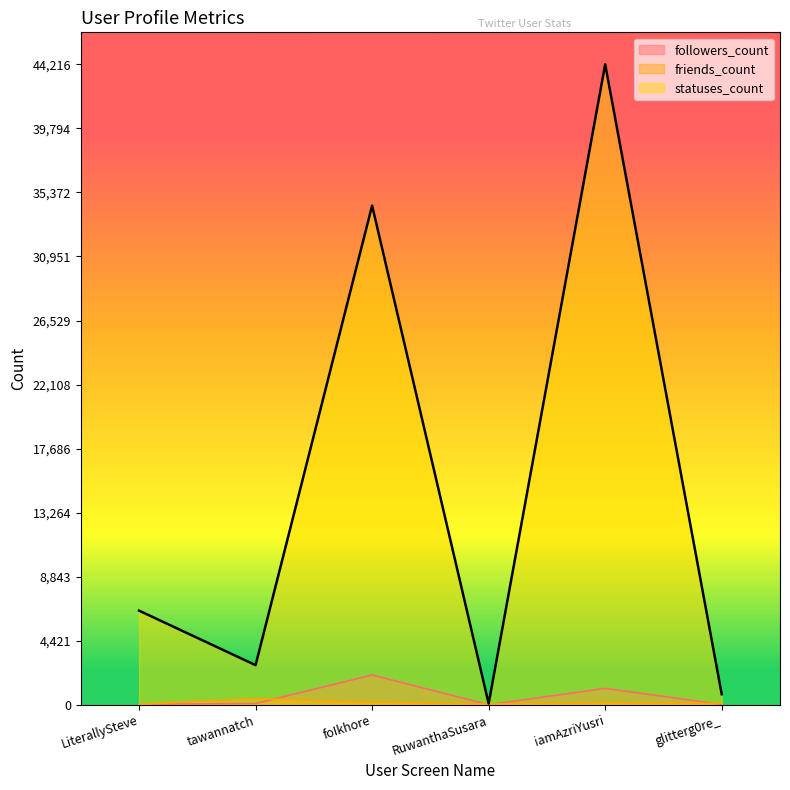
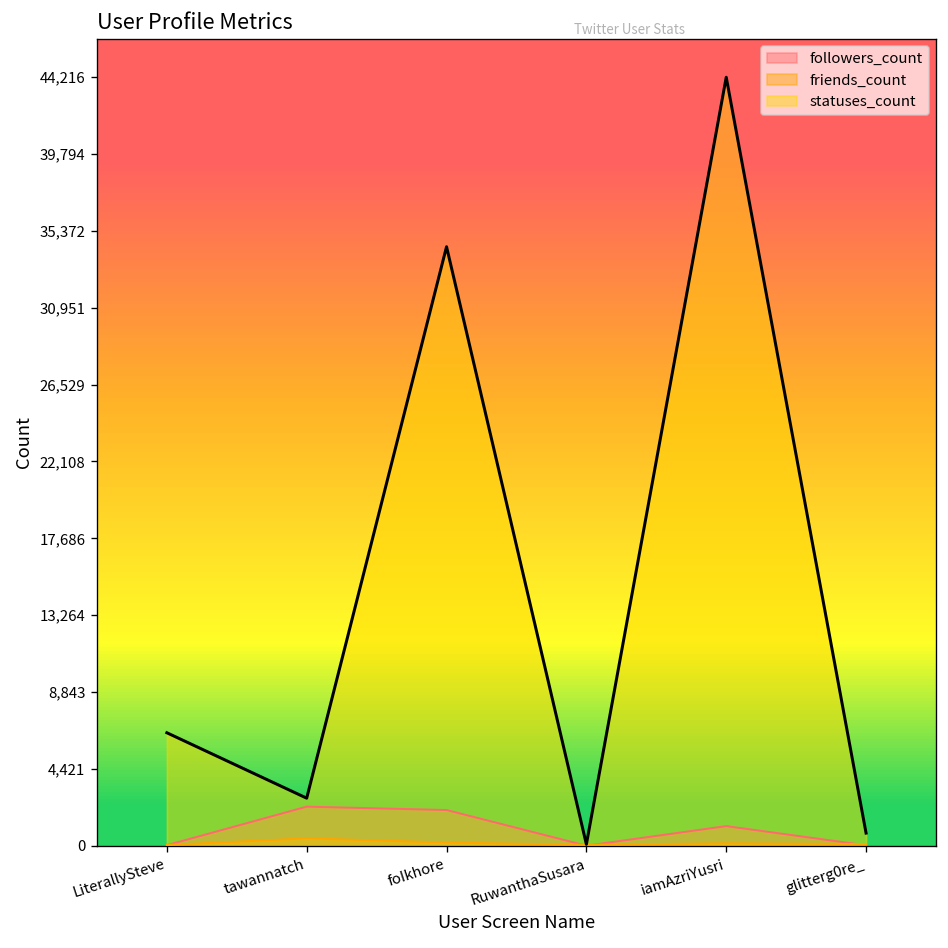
followers_count, tawannatch: 100 -> 2,300
